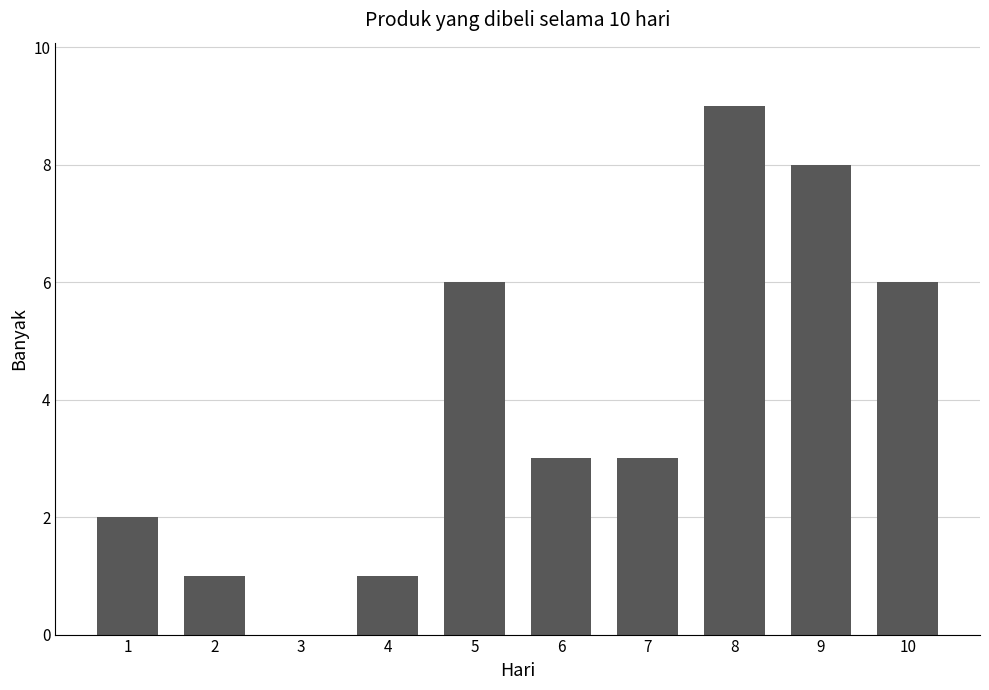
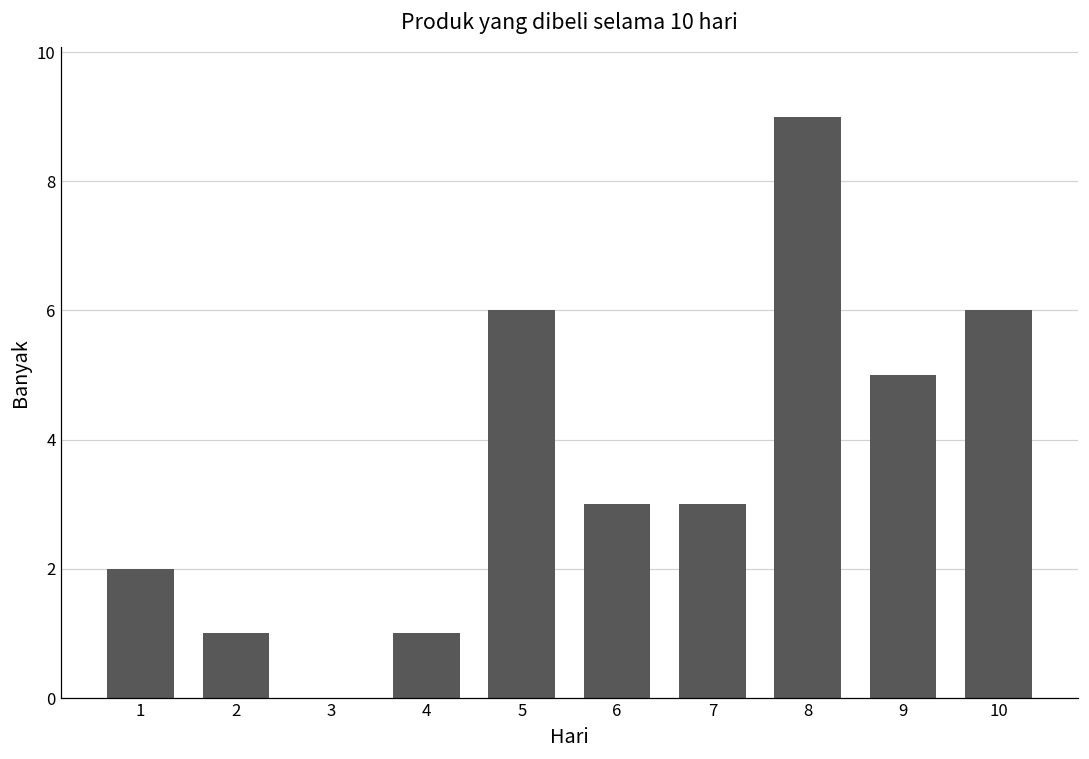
9: 8 -> 5
